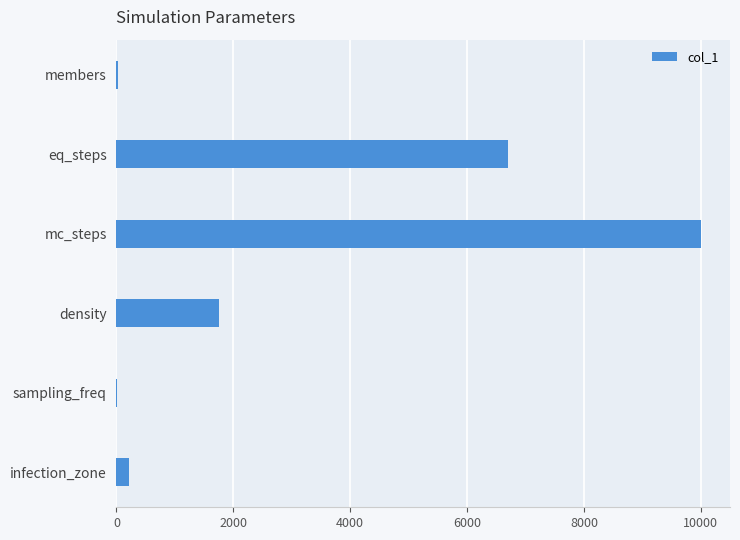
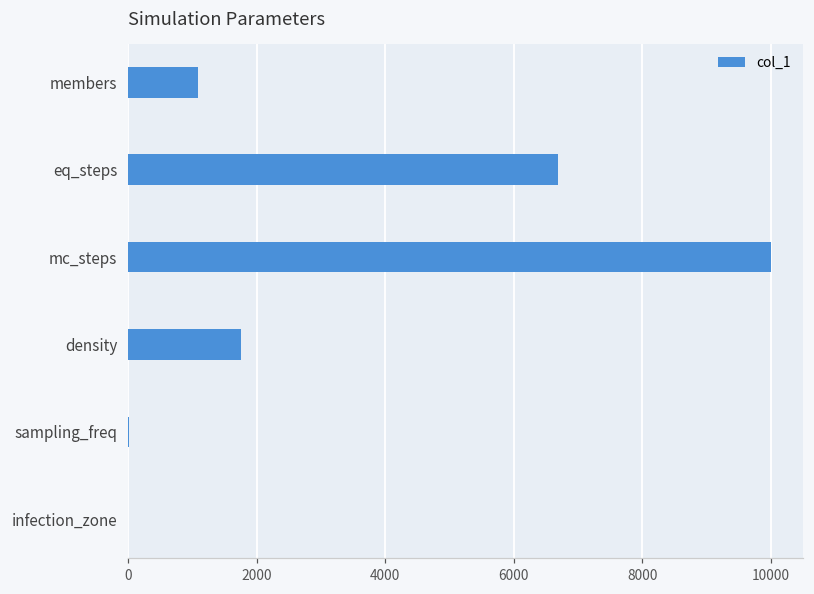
members: 0 -> 1100
infection_zone: 200 -> 0
